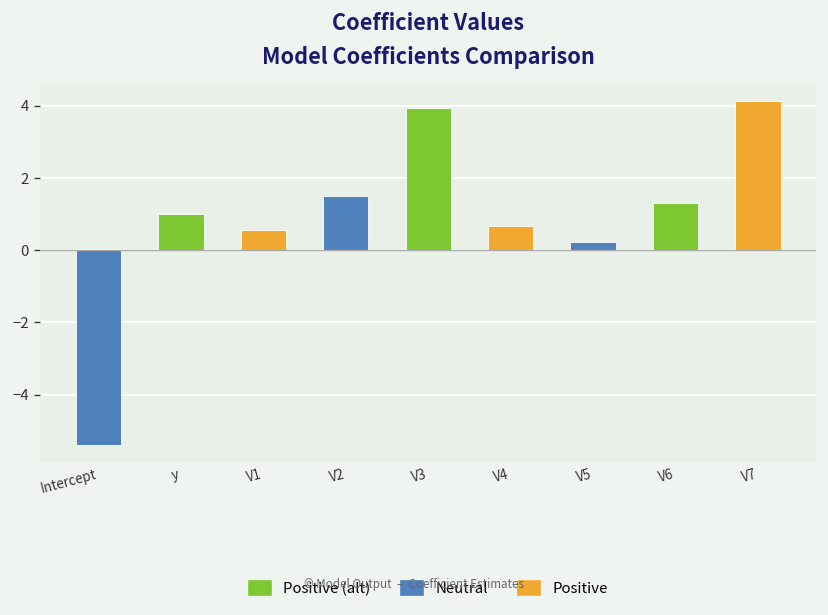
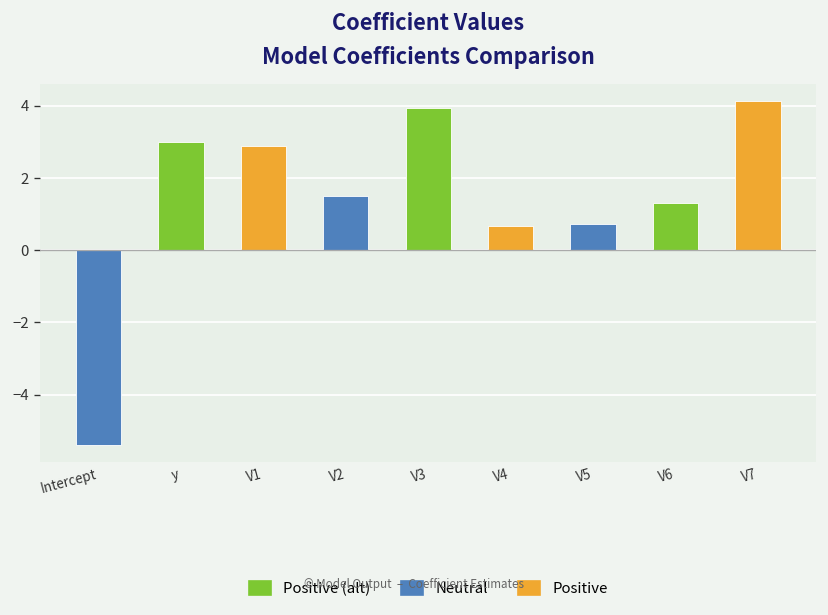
y: 1.0 -> 3.0
V1: 0.6 -> 2.9
V5: 0.2 -> 0.7
